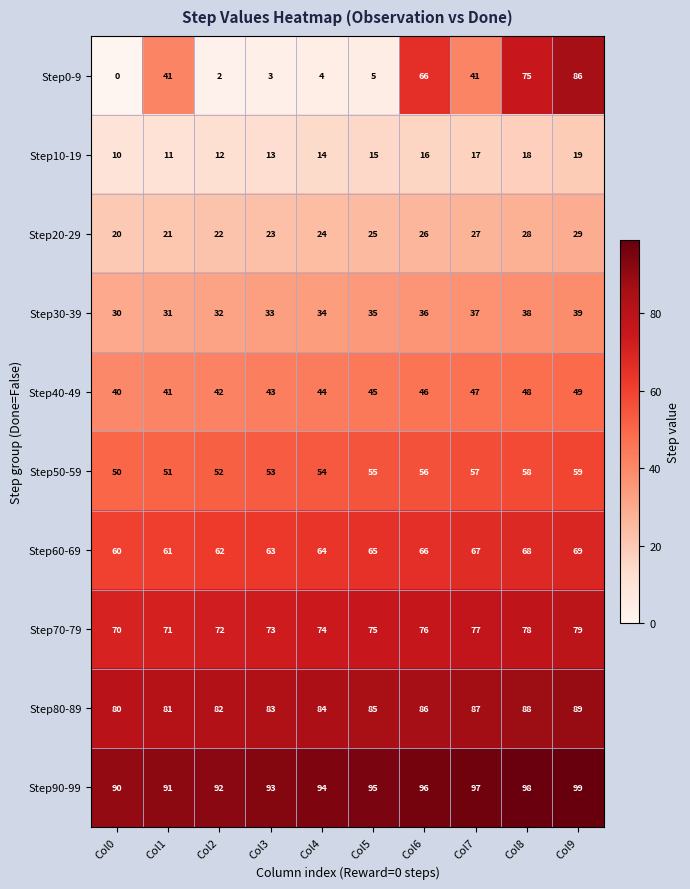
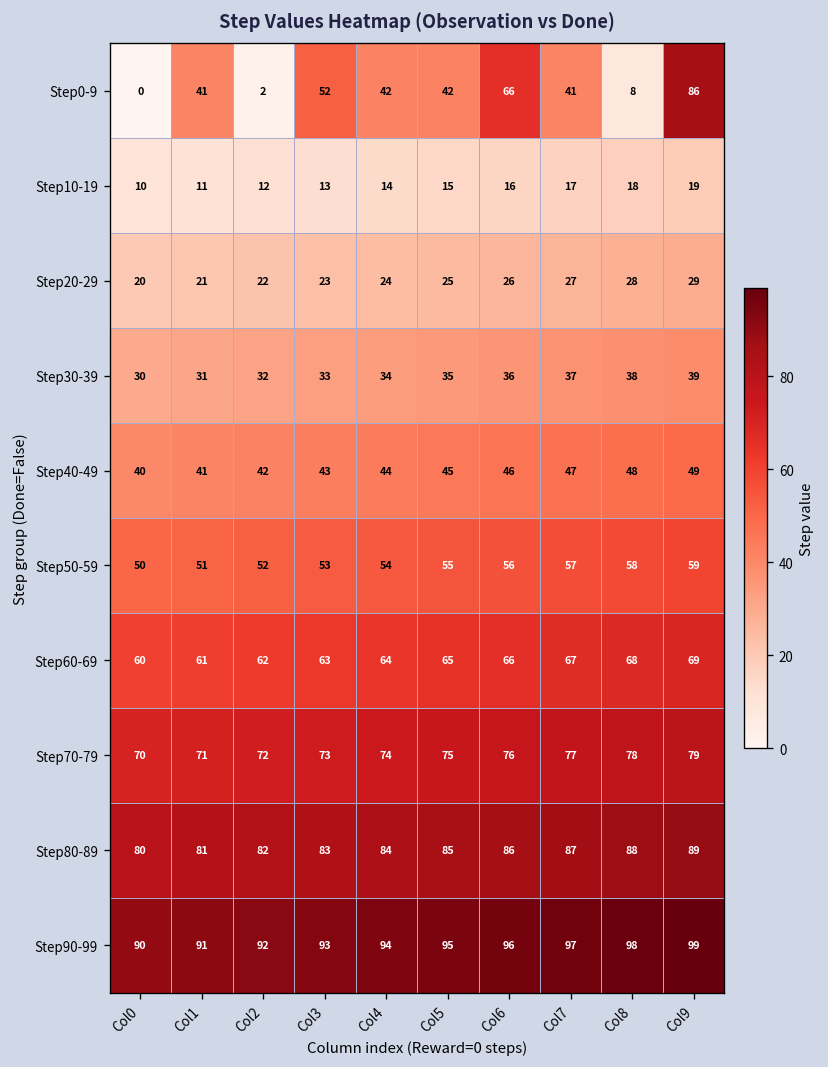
Step0-9, Col3: 3 -> 52
Step0-9, Col4: 4 -> 42
Step0-9, Col5: 5 -> 42
Step0-9, Col8: 75 -> 8
